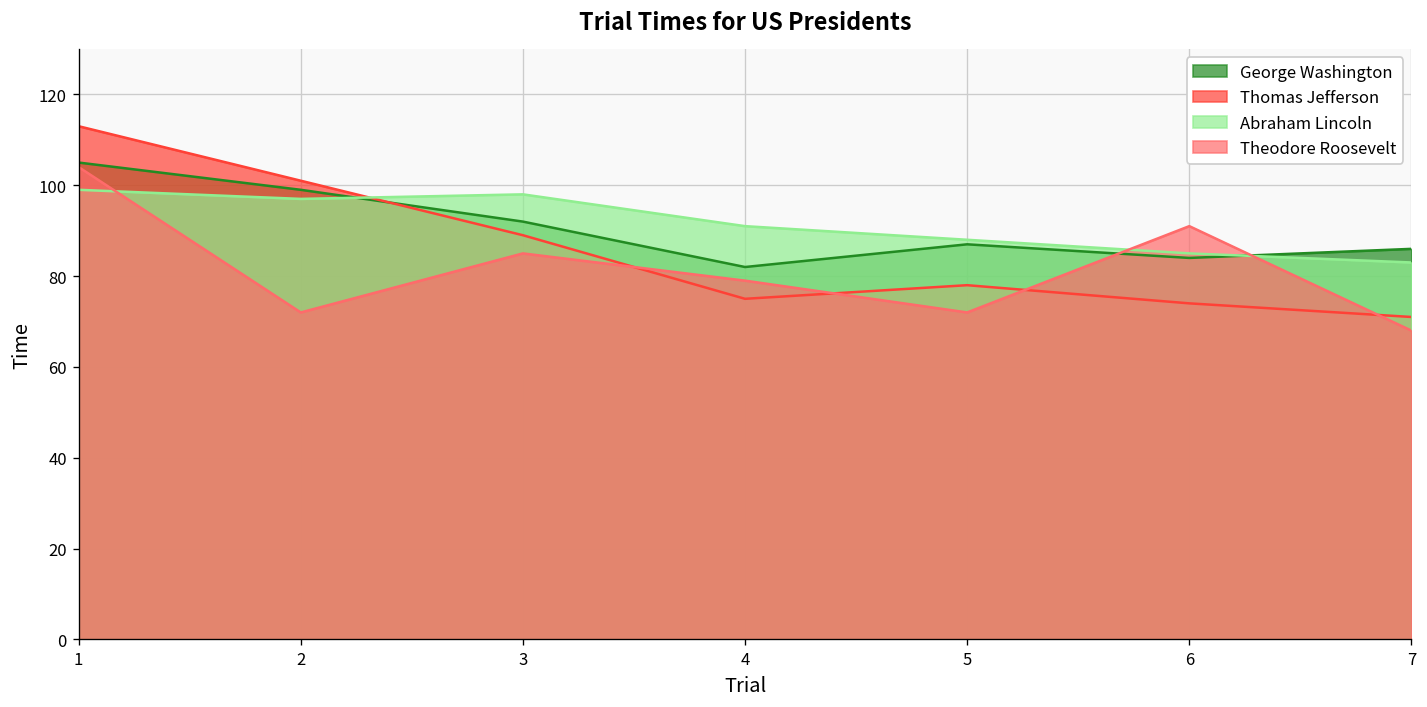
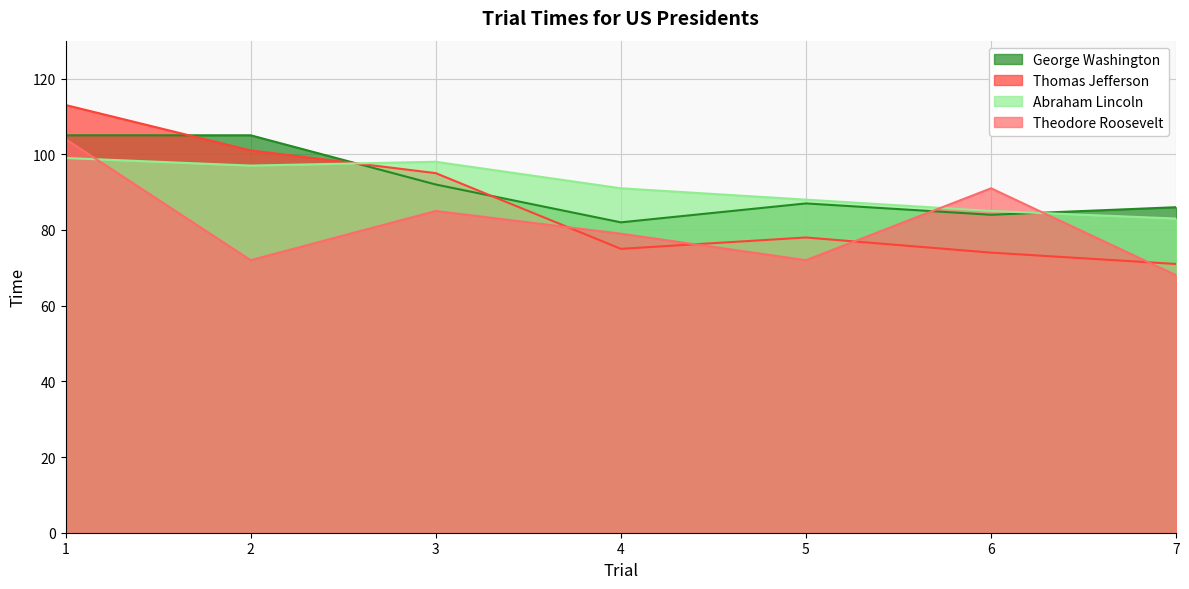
George Washington, 2: 99 -> 105
Thomas Jefferson, 3: 89 -> 95
